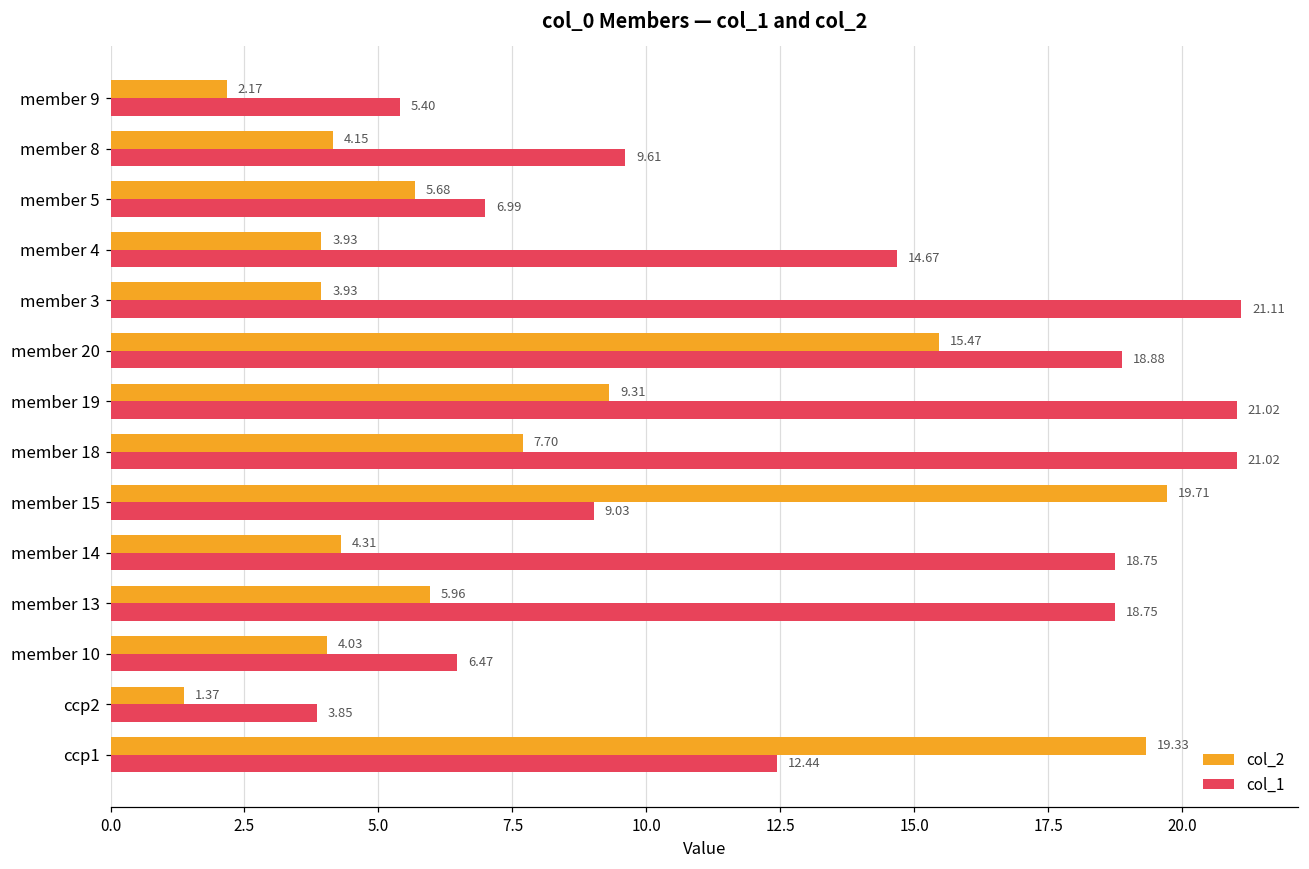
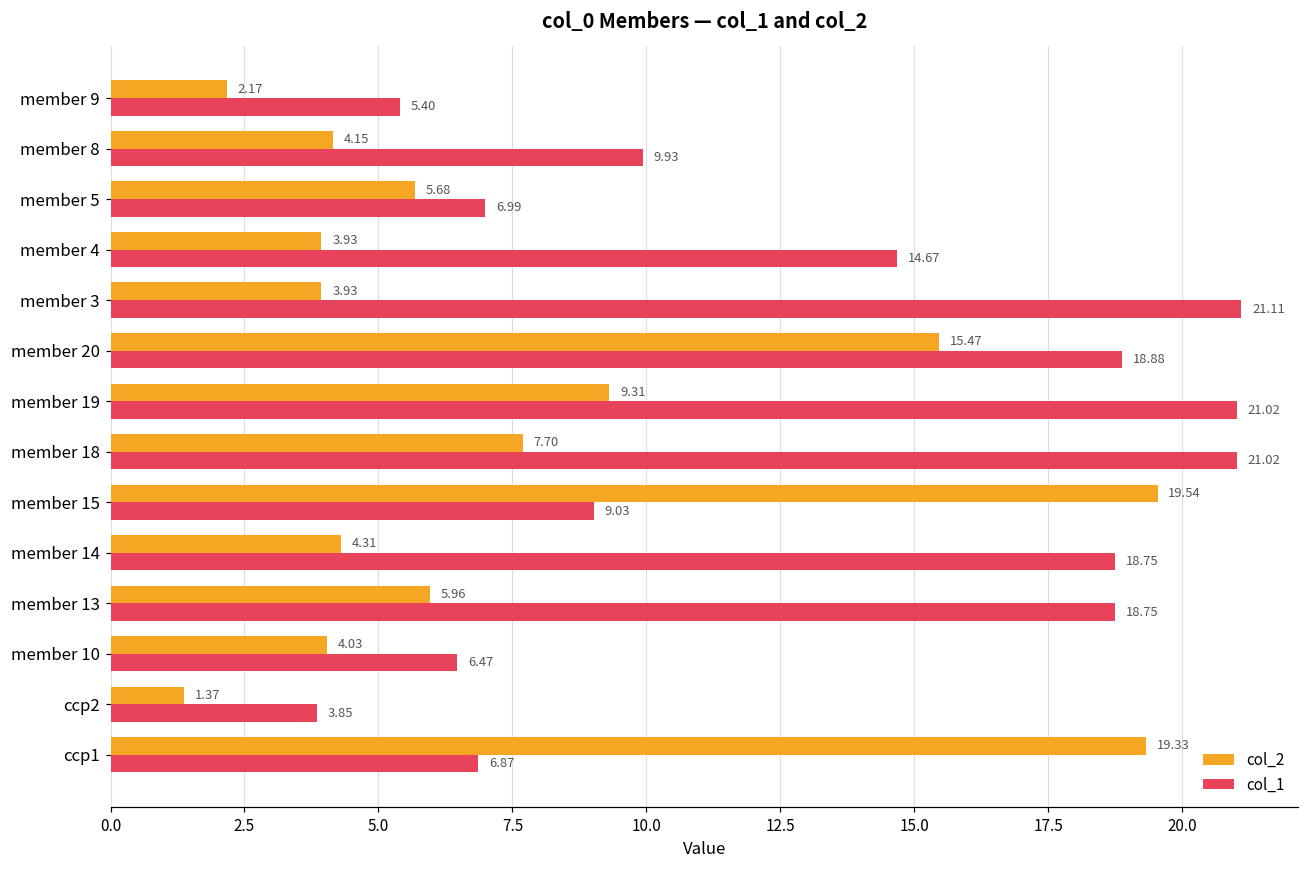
col_1, member 8: 9.61 -> 9.93
col_2, member 15: 19.71 -> 19.54
col_1, ccp1: 12.44 -> 6.87
